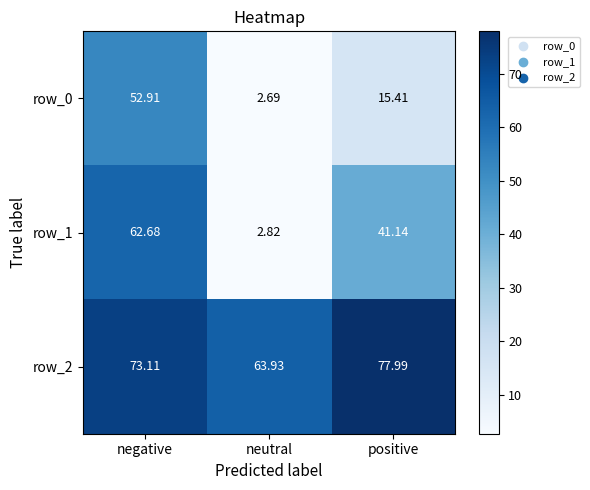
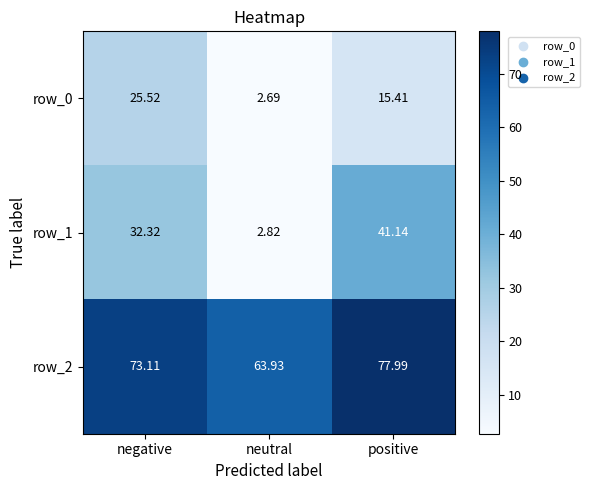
row_0, negative: 52.91 -> 25.52
row_1, negative: 62.68 -> 32.32
